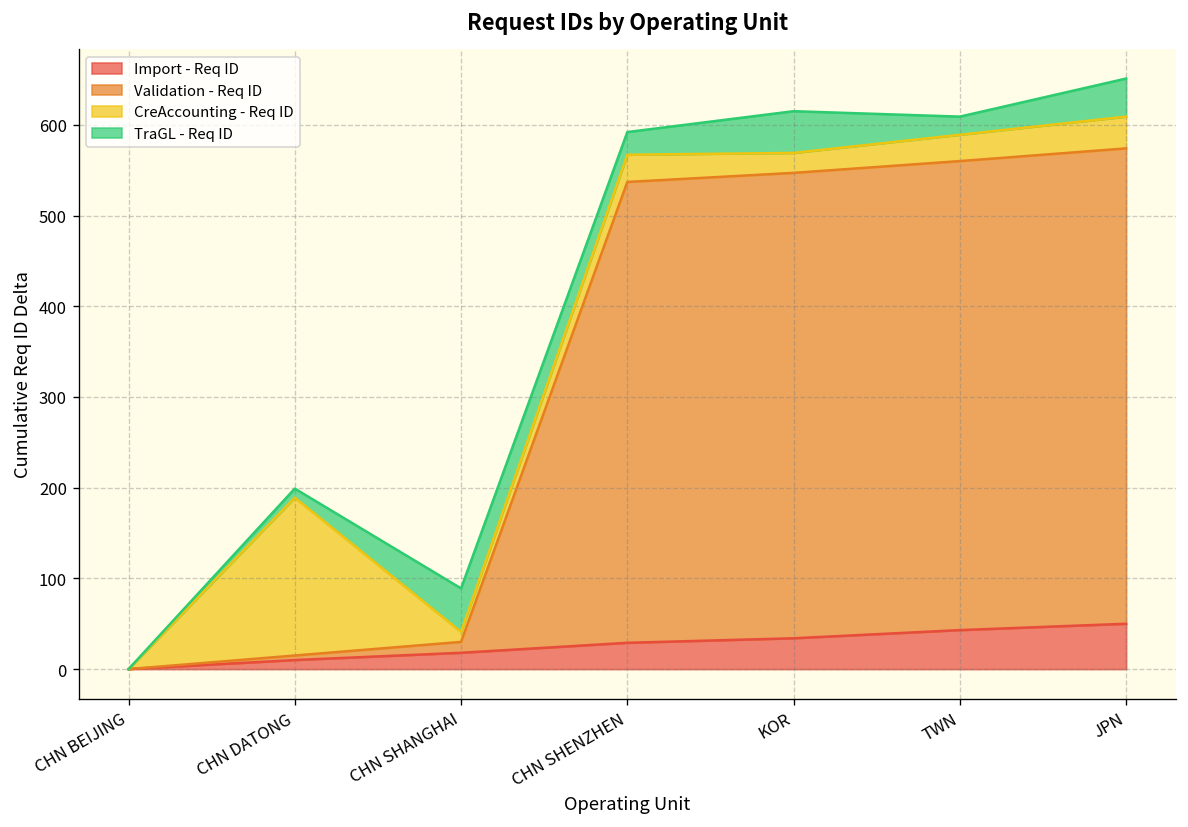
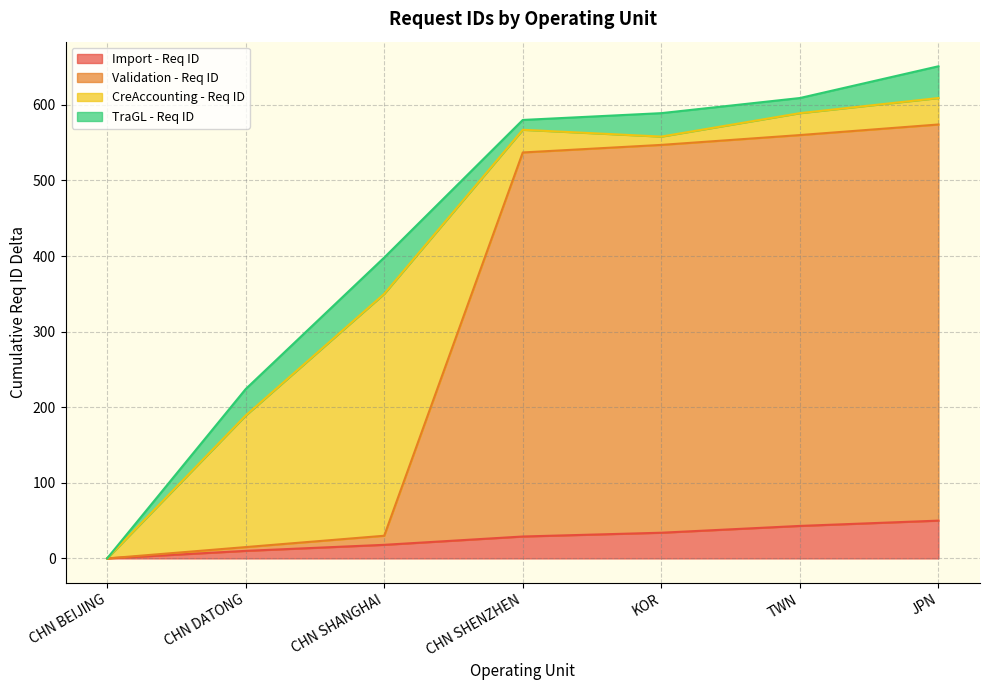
TraGL - Req ID, CHN DATONG: 10 -> 40
CreAccounting - Req ID, CHN SHANGHAI: 10 -> 320
TraGL - Req ID, CHN SHENZHEN: 30 -> 10
CreAccounting - Req ID, KOR: 20 -> 10
TraGL - Req ID, KOR: 50 -> 30
